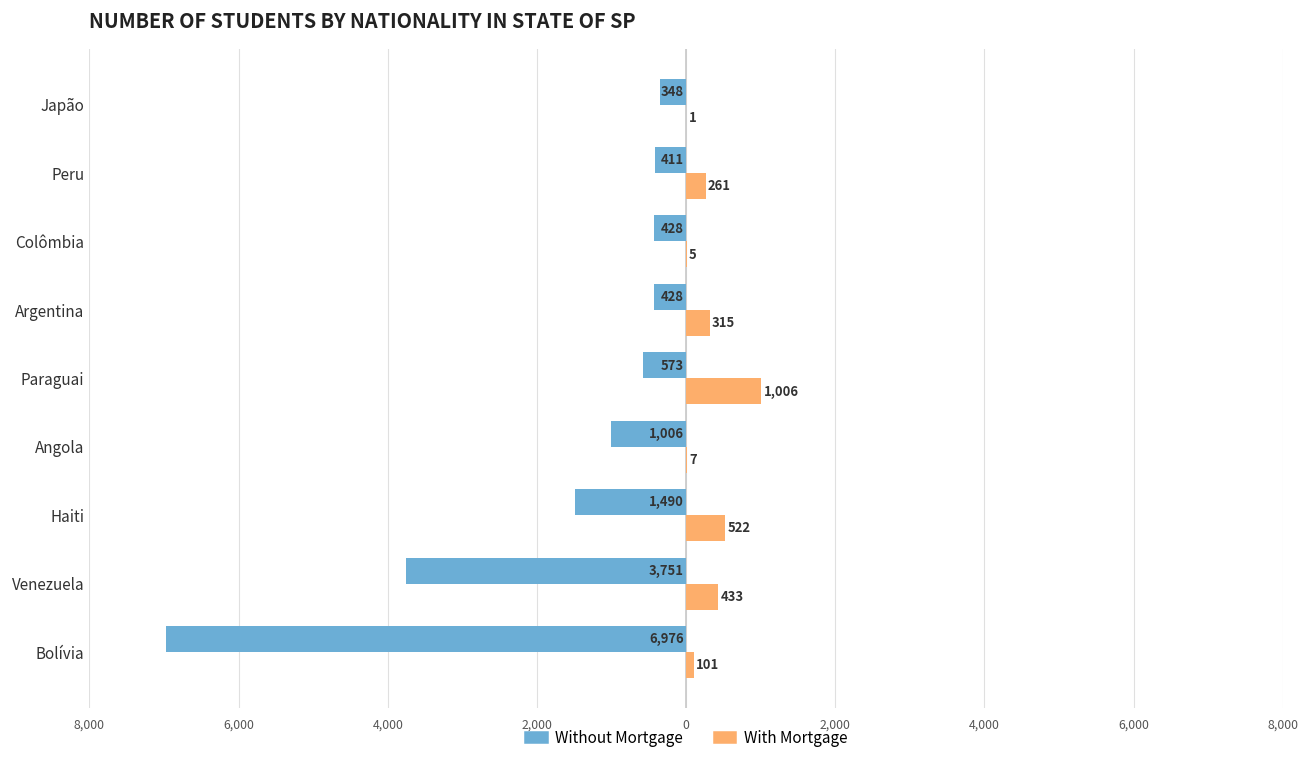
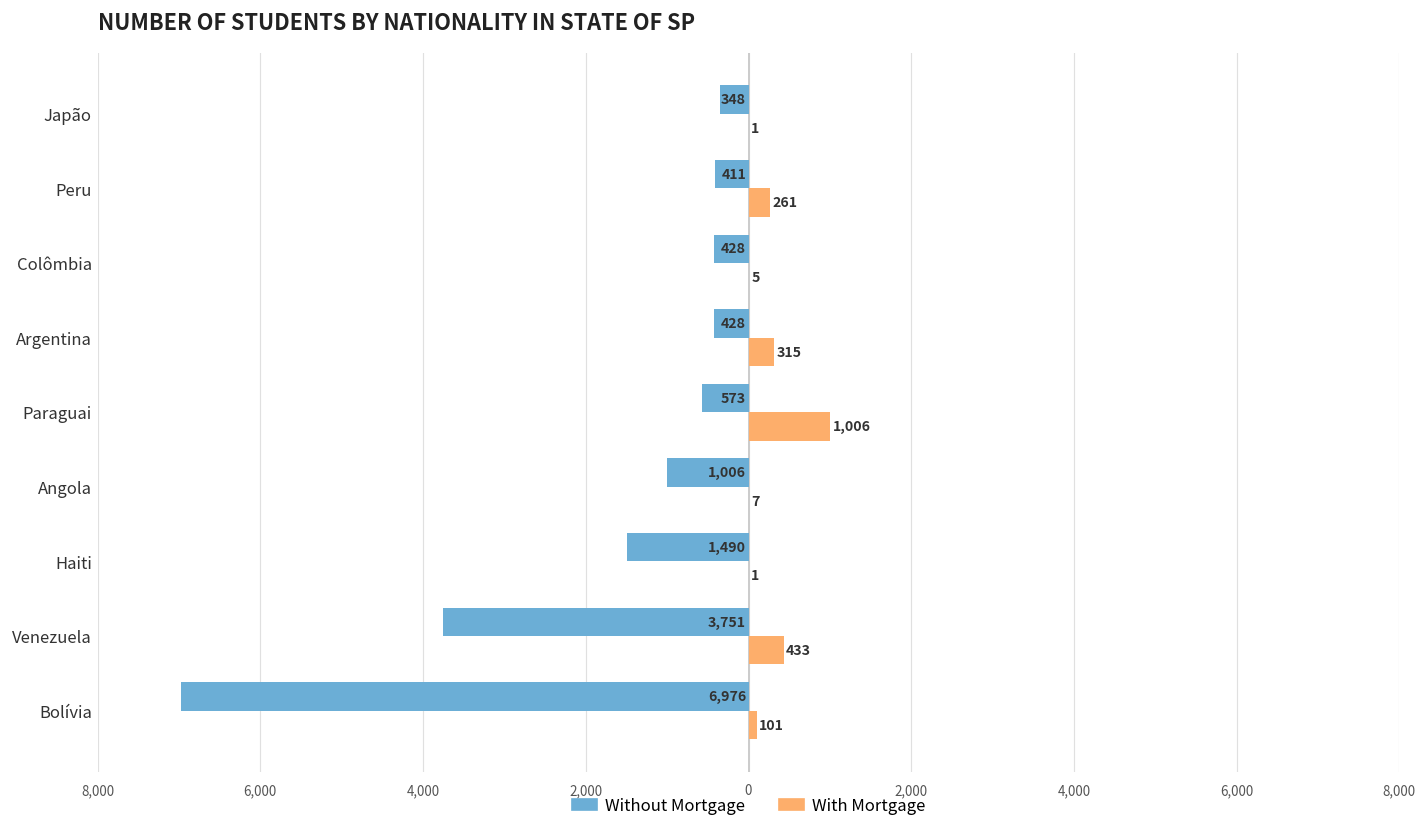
With Mortgage, Haiti: 522 -> 1
